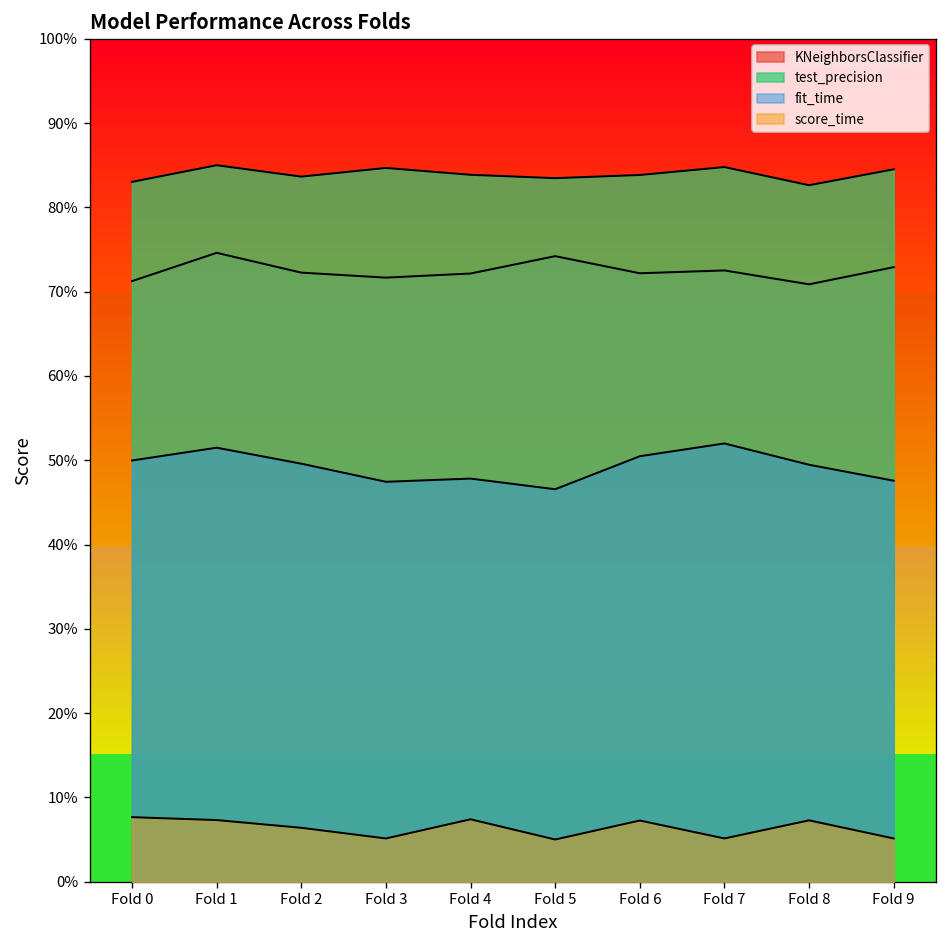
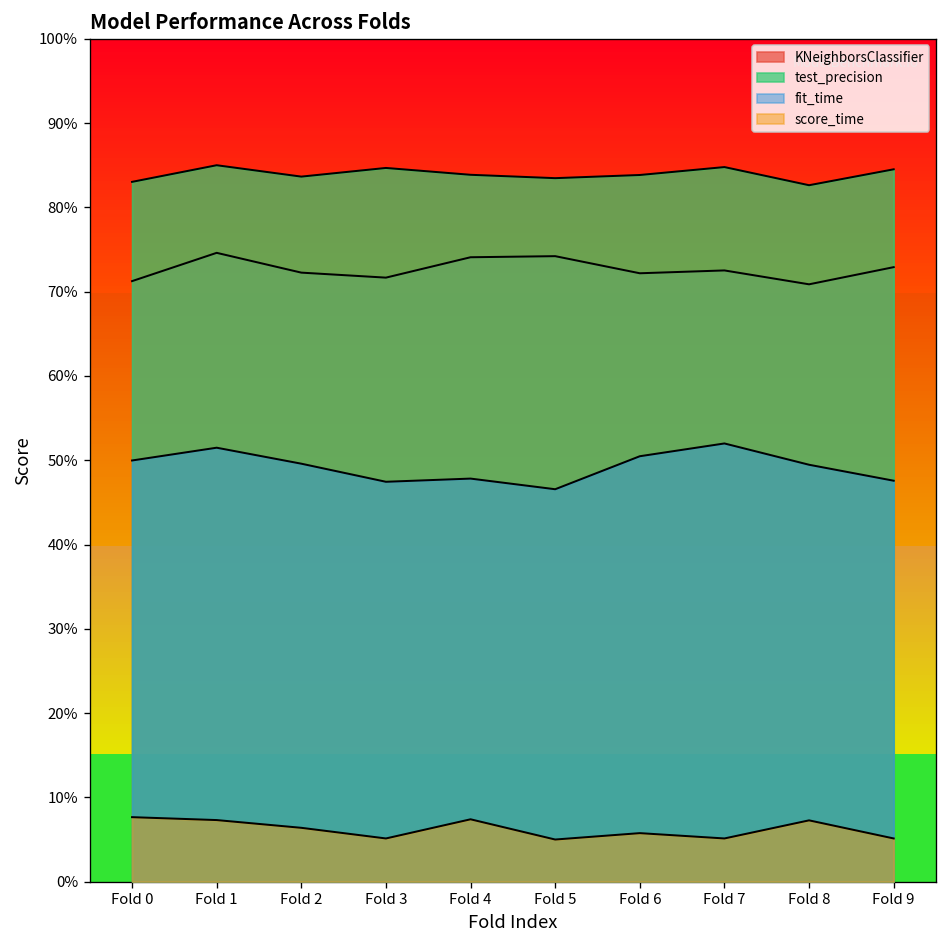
KNeighborsClassifier, Fold 4: 72% -> 74%
score_time, Fold 6: 7% -> 6%
